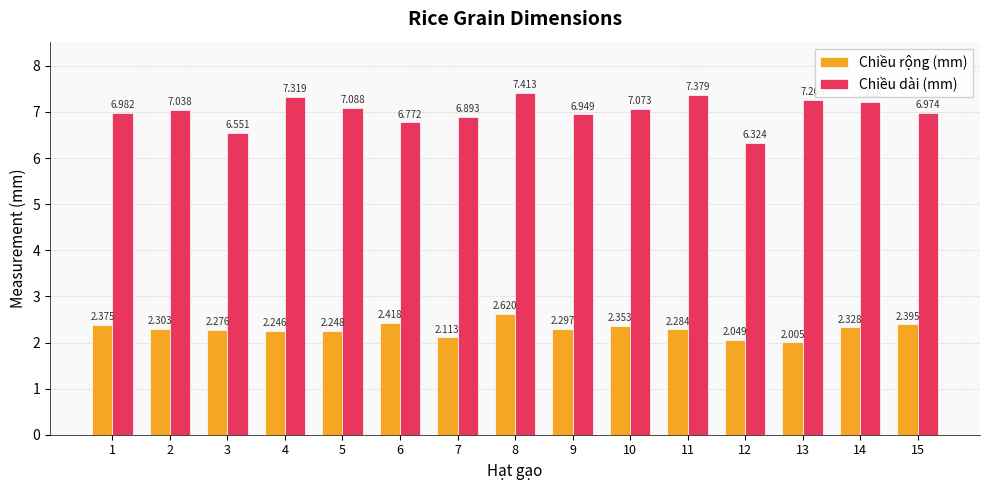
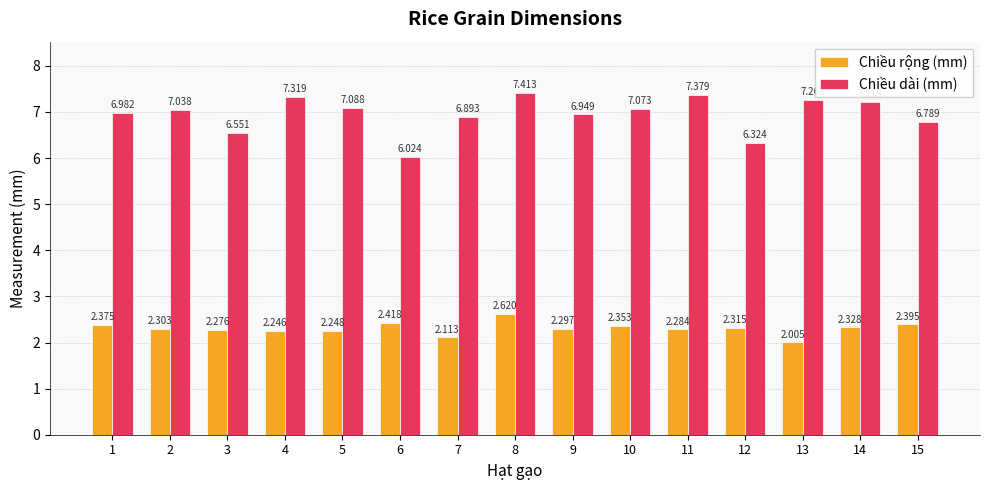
Chiều dài (mm), 6: 6.772 -> 6.024
Chiều rộng (mm), 12: 2.049 -> 2.315
Chiều dài (mm), 15: 6.974 -> 6.789
